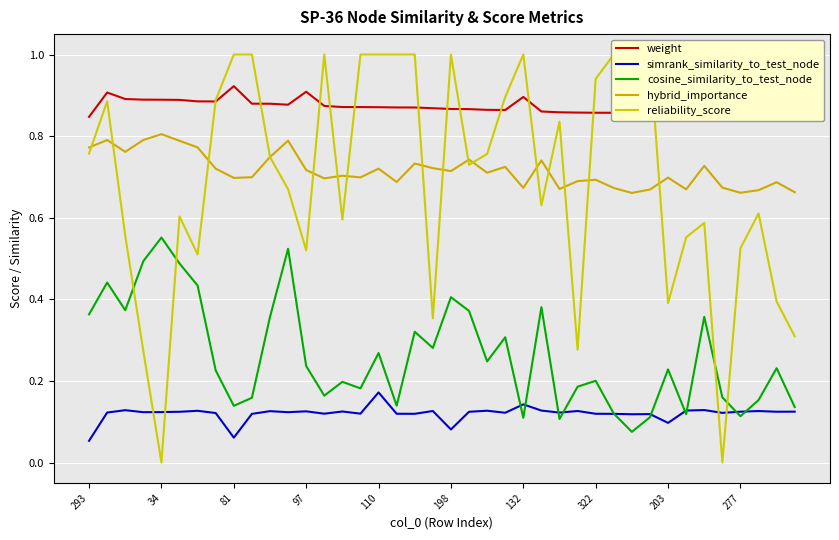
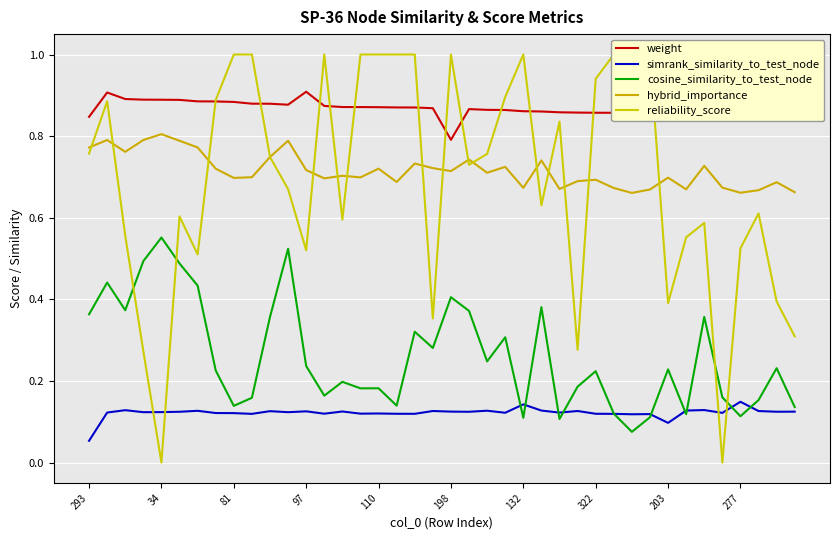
weight, 81: 0.92 -> 0.88
simrank_similarity_to_test_node, 81: 0.06 -> 0.12
simrank_similarity_to_test_node, 110: 0.17 -> 0.12
cosine_similarity_to_test_node, 110: 0.27 -> 0.18
weight, 198: 0.87 -> 0.79
simrank_similarity_to_test_node, 198: 0.08 -> 0.12
weight, 132: 0.90 -> 0.86
cosine_similarity_to_test_node, 322: 0.20 -> 0.22
simrank_similarity_to_test_node, 277: 0.12 -> 0.15
